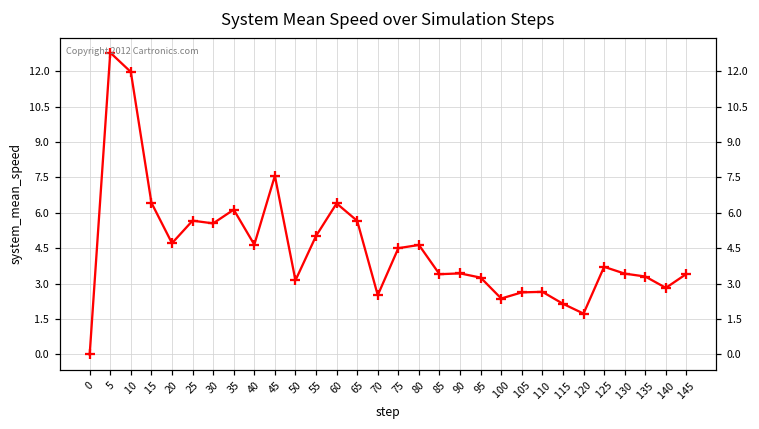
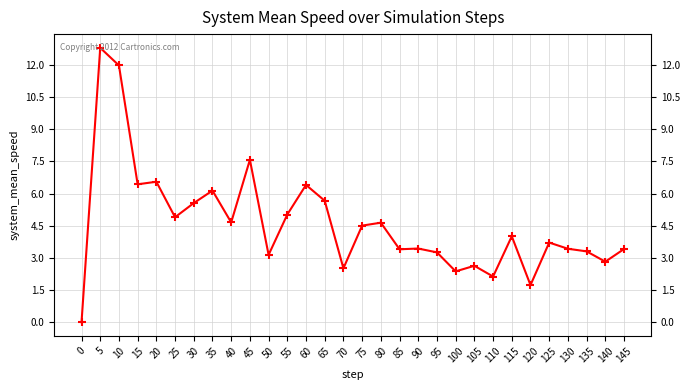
20: 4.7 -> 6.5
25: 5.7 -> 4.9
110: 2.7 -> 2.1
115: 2.1 -> 4.0
